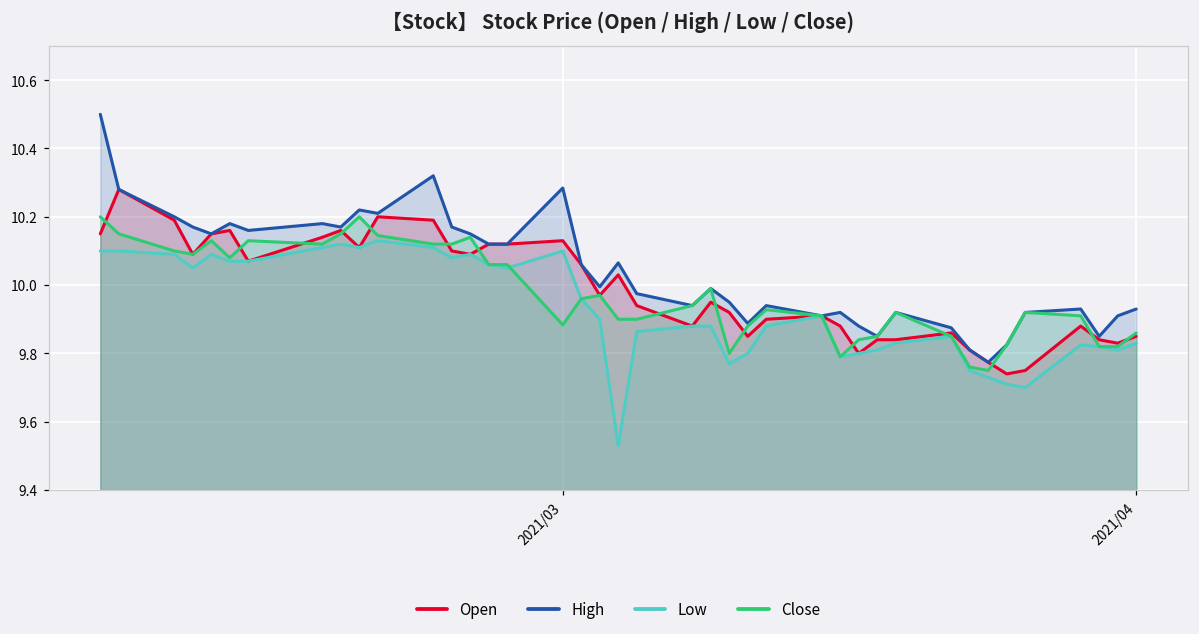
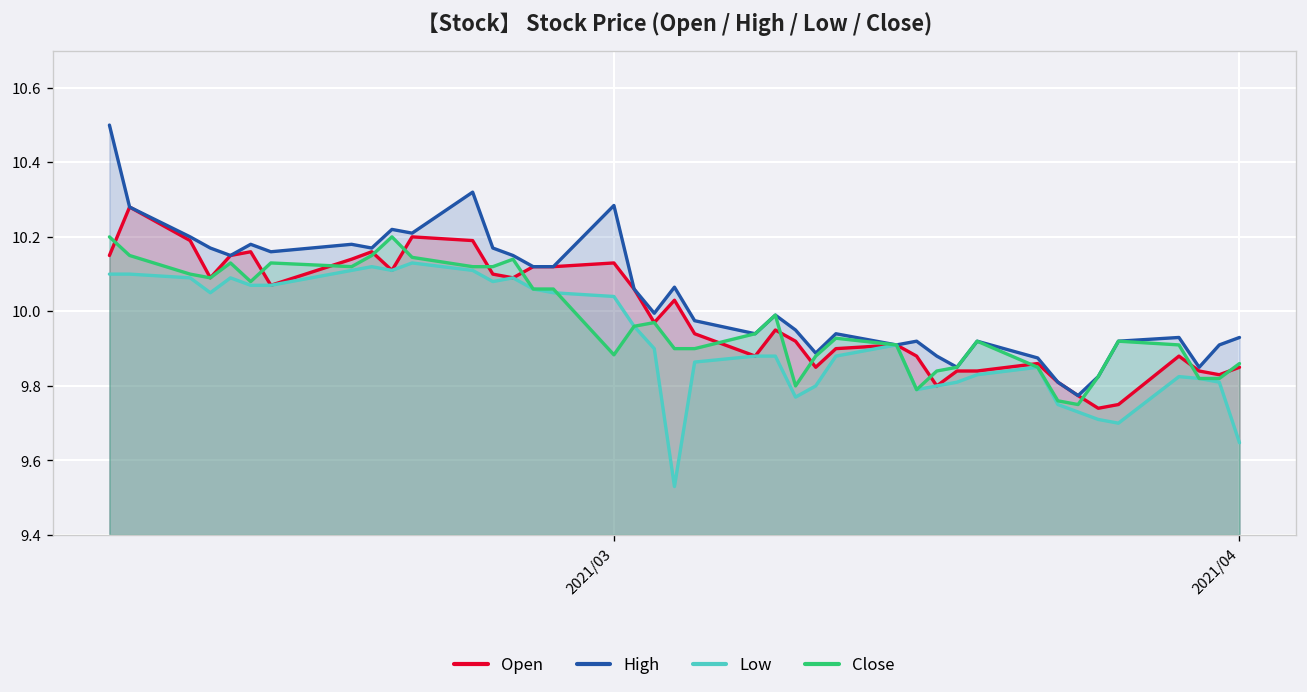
Low, 2021/03: 10.10 -> 10.04
Low, 2021/04: 9.83 -> 9.65
